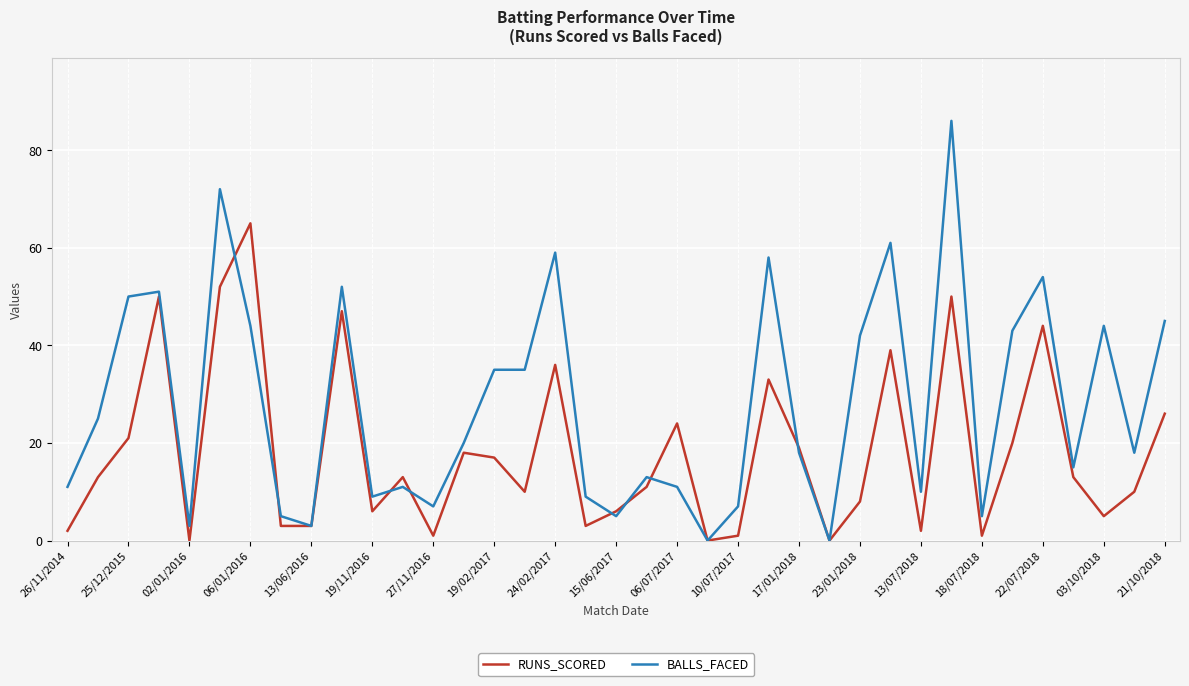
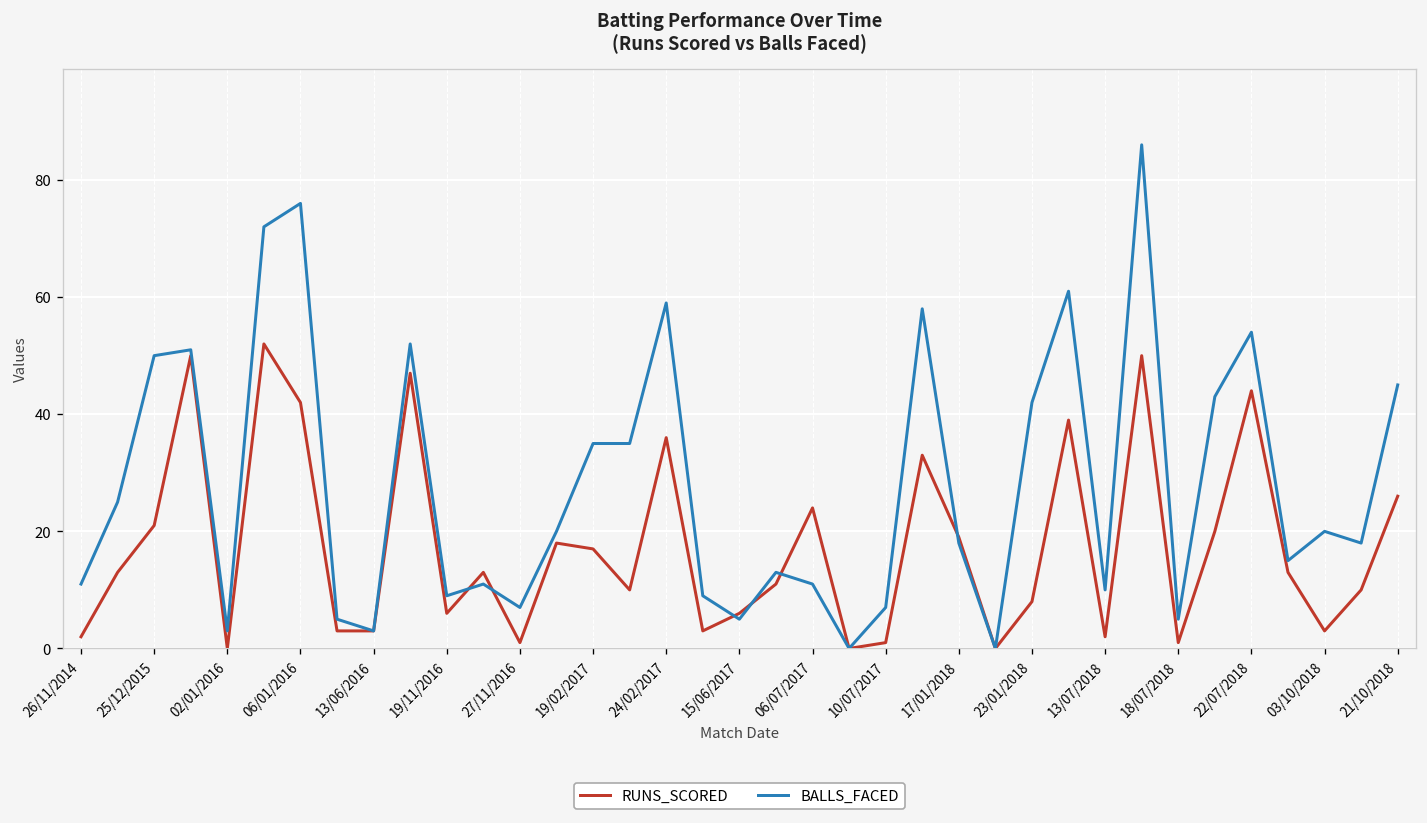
RUNS_SCORED, 06/01/2016: 65 -> 42
BALLS_FACED, 06/01/2016: 44 -> 76
RUNS_SCORED, 03/10/2018: 5 -> 3
BALLS_FACED, 03/10/2018: 44 -> 20
